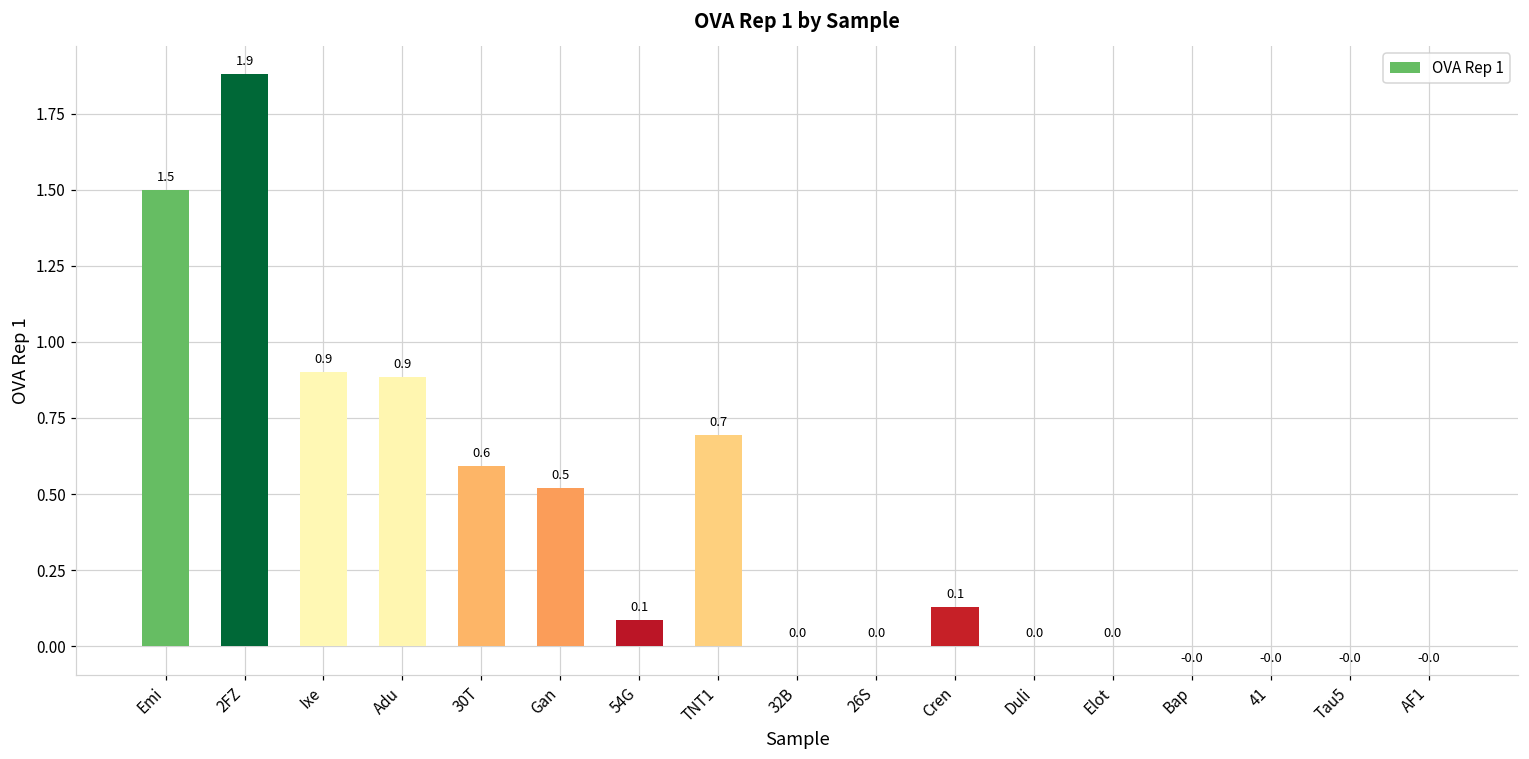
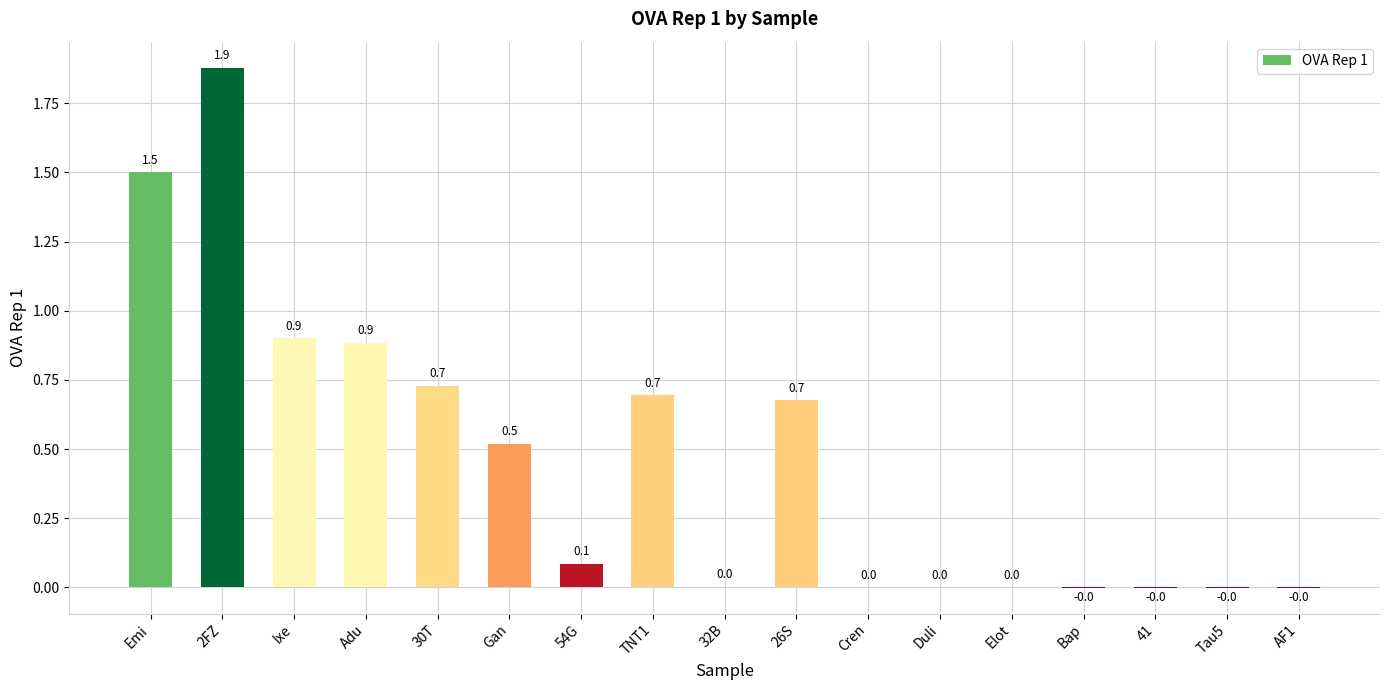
30T: 0.6 -> 0.7
26S: 0.0 -> 0.7
Cren: 0.1 -> 0.0
